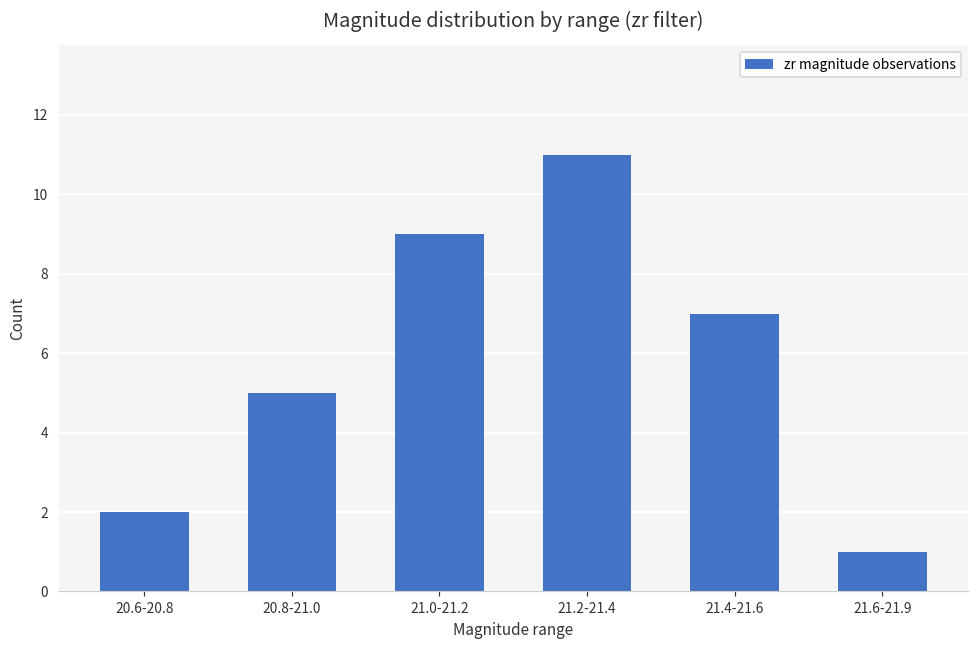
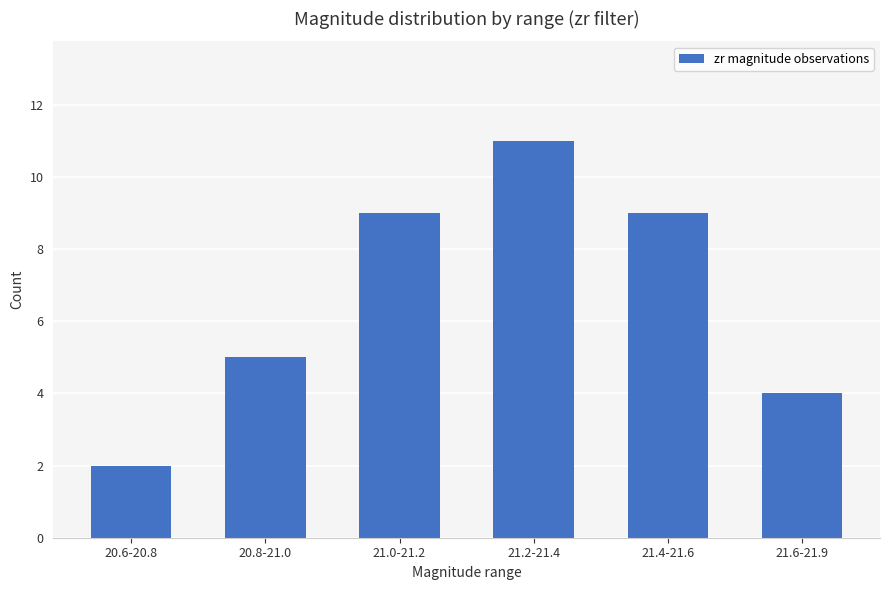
21.4-21.6: 7 -> 9
21.6-21.9: 1 -> 4
